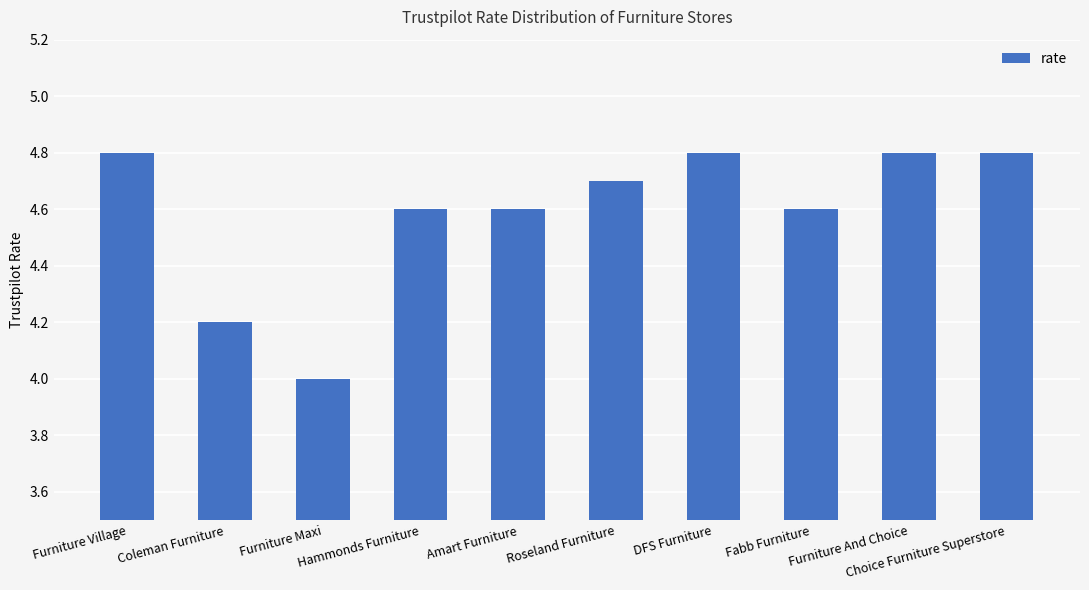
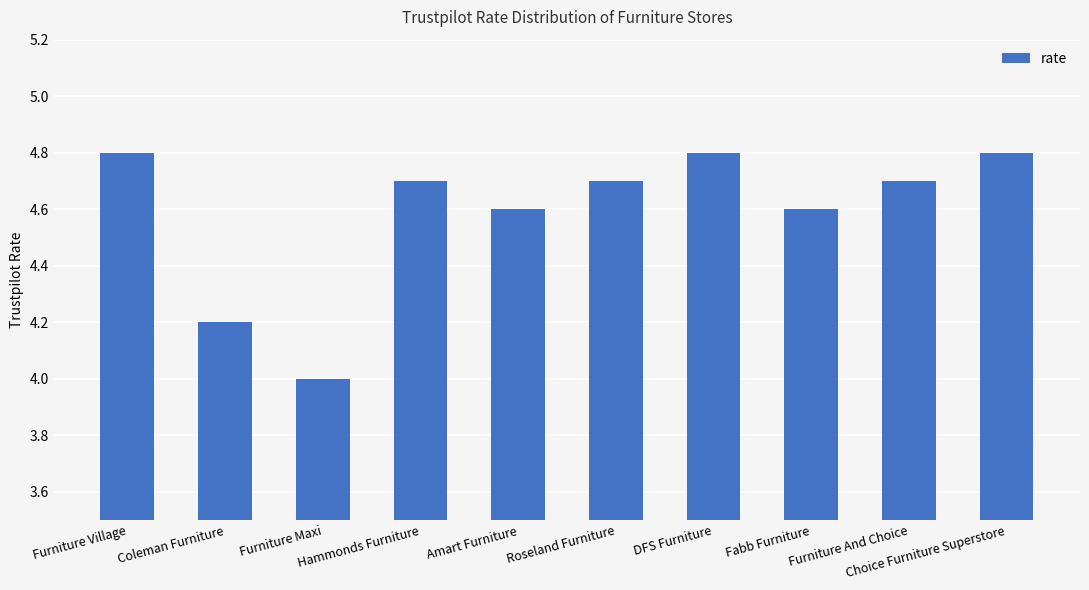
Hammonds Furniture: 4.6 -> 4.7
Furniture And Choice: 4.8 -> 4.7
